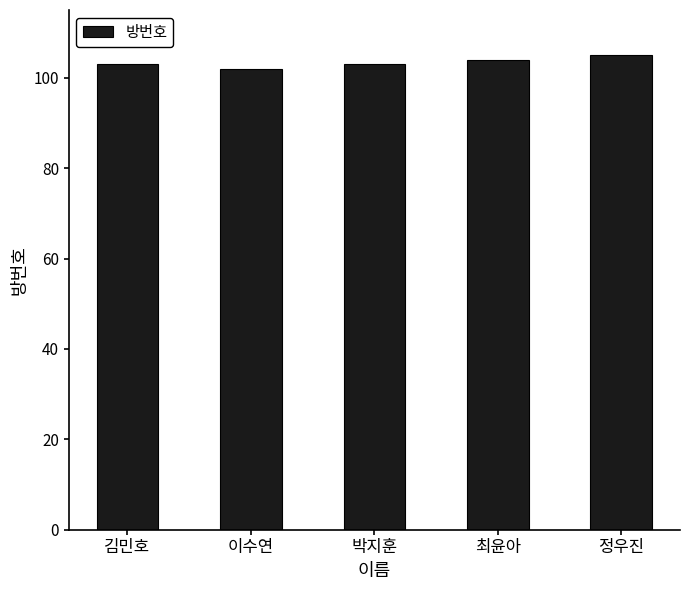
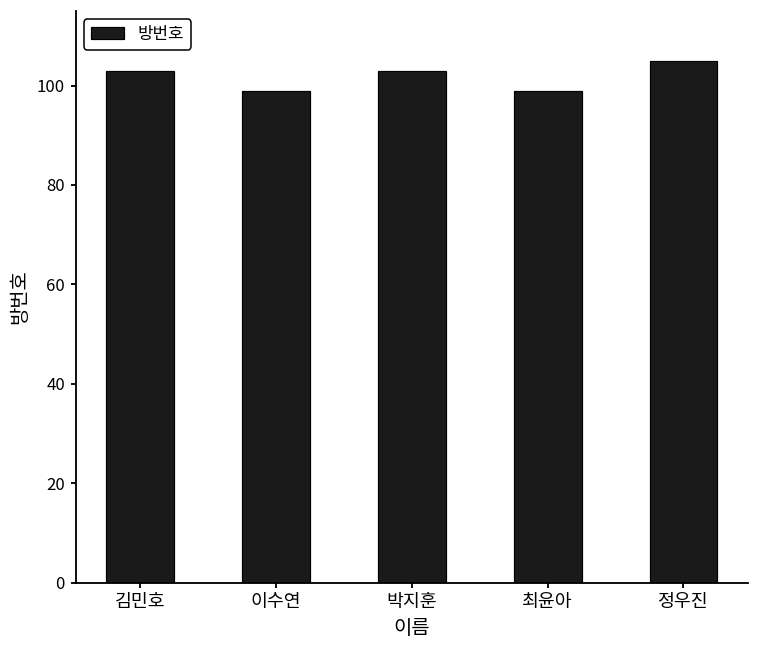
이수연: 102 -> 99
최윤아: 104 -> 99
